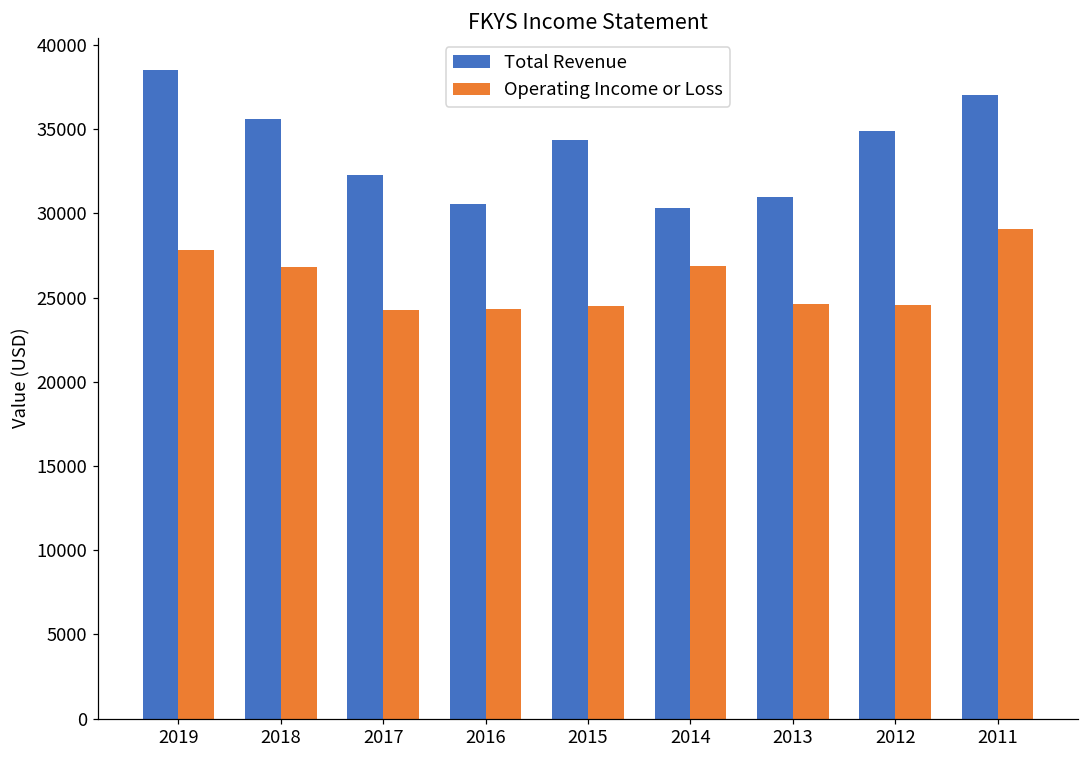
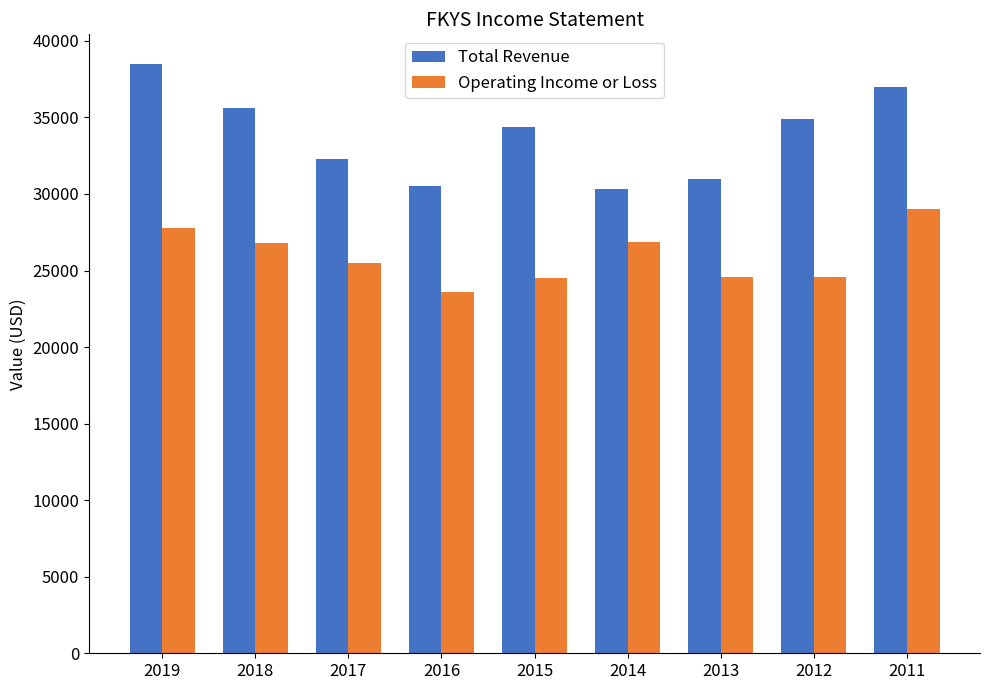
Operating Income or Loss, 2017: 24200 -> 25500
Operating Income or Loss, 2016: 24300 -> 23600
